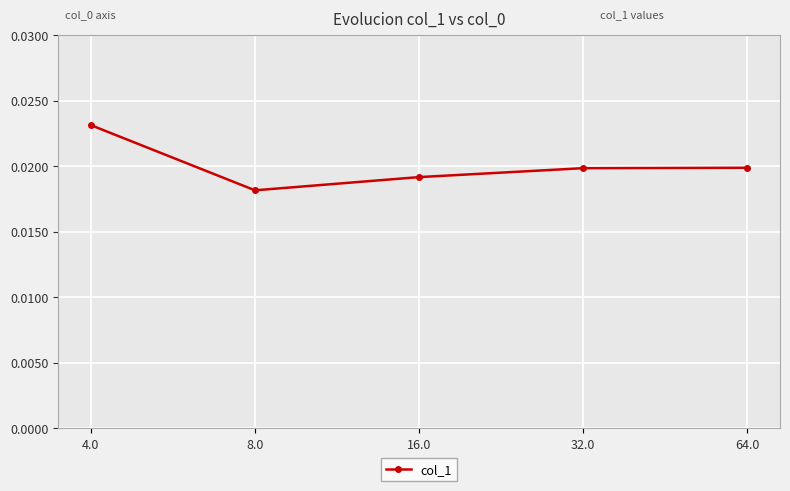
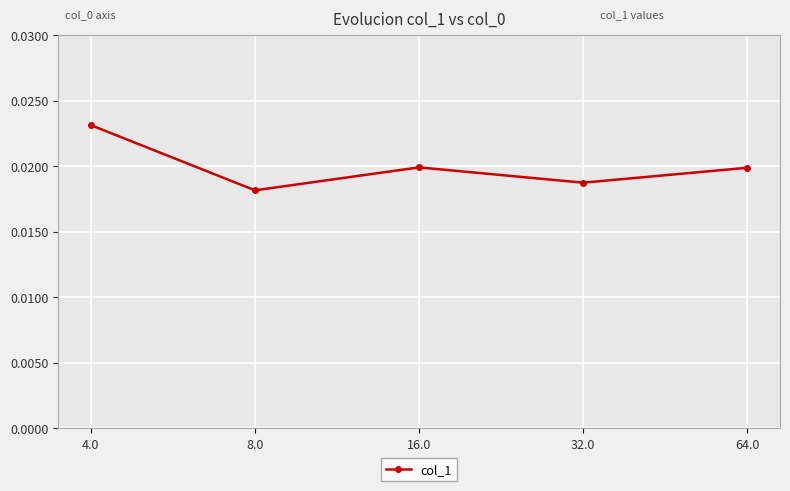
16.0: 0.0192 -> 0.0199
32.0: 0.0199 -> 0.0187
